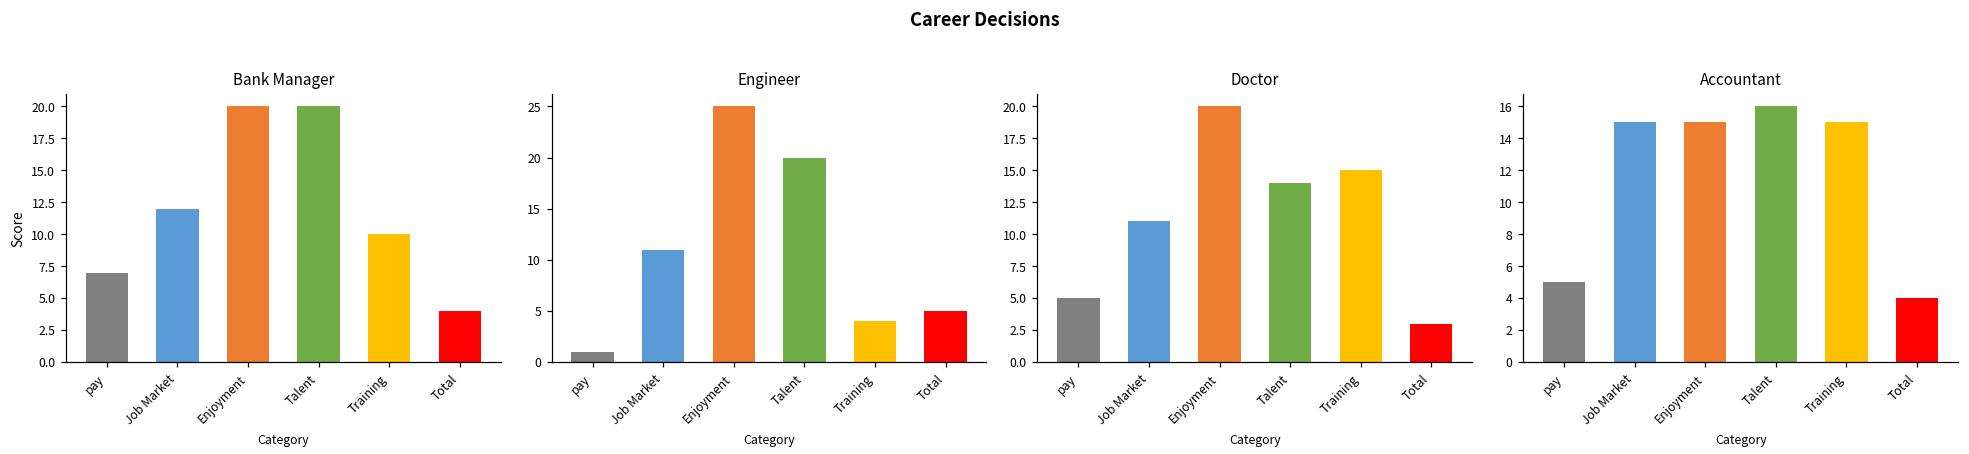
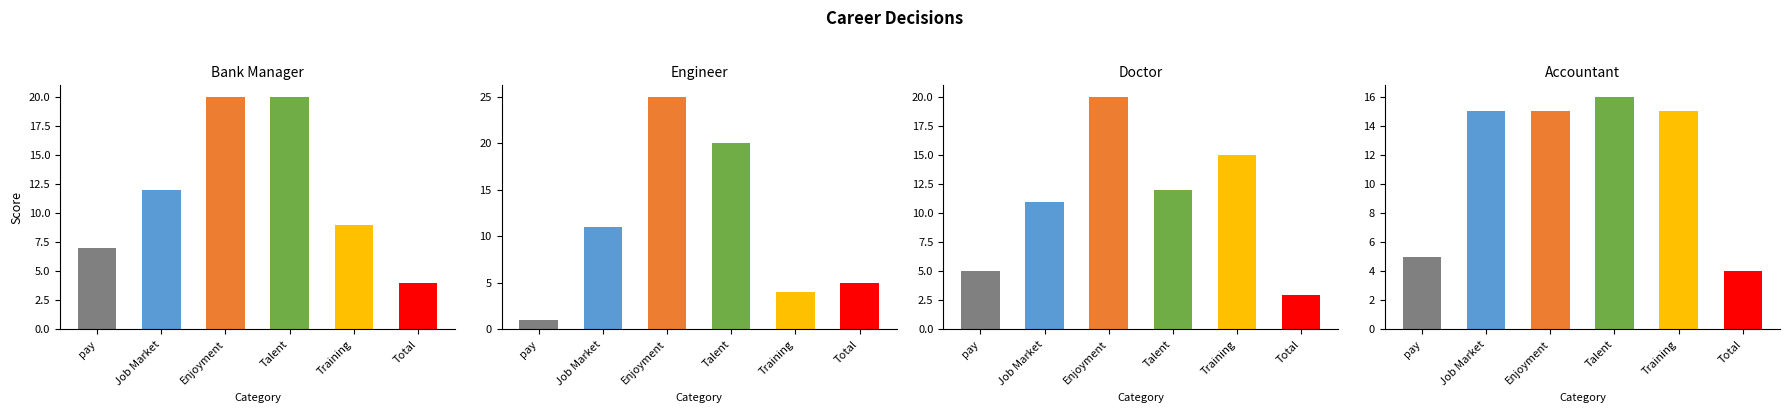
Bank Manager, Training: 10 -> 9
Doctor, Talent: 14 -> 12
